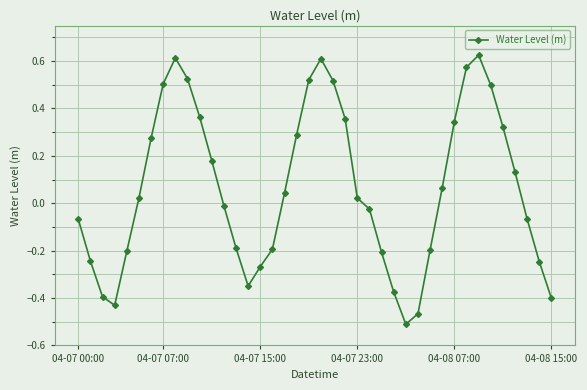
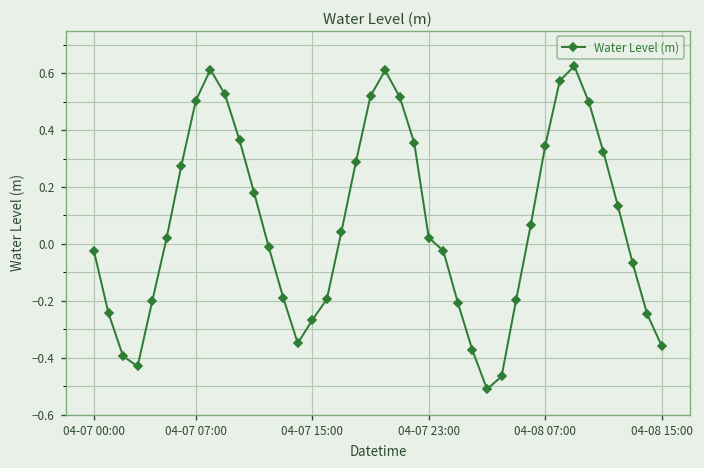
04-07 00:00: -0.07 -> -0.03
04-08 15:00: -0.40 -> -0.36
